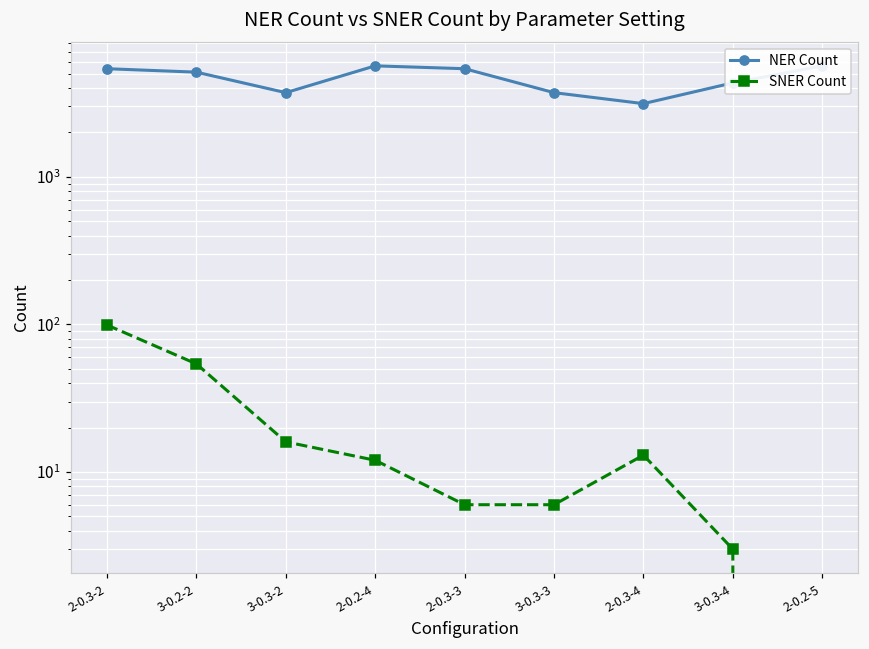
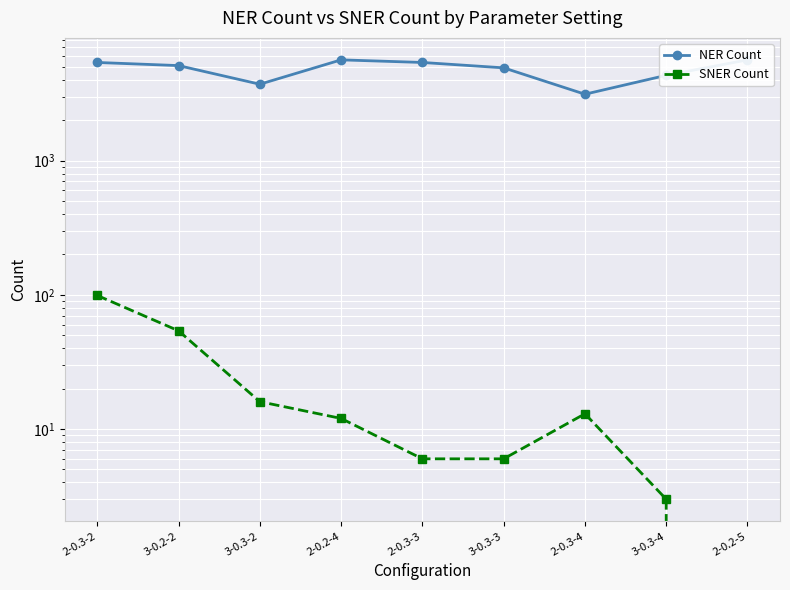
NER Count, 3-0.3-3: 3700 -> 4900
